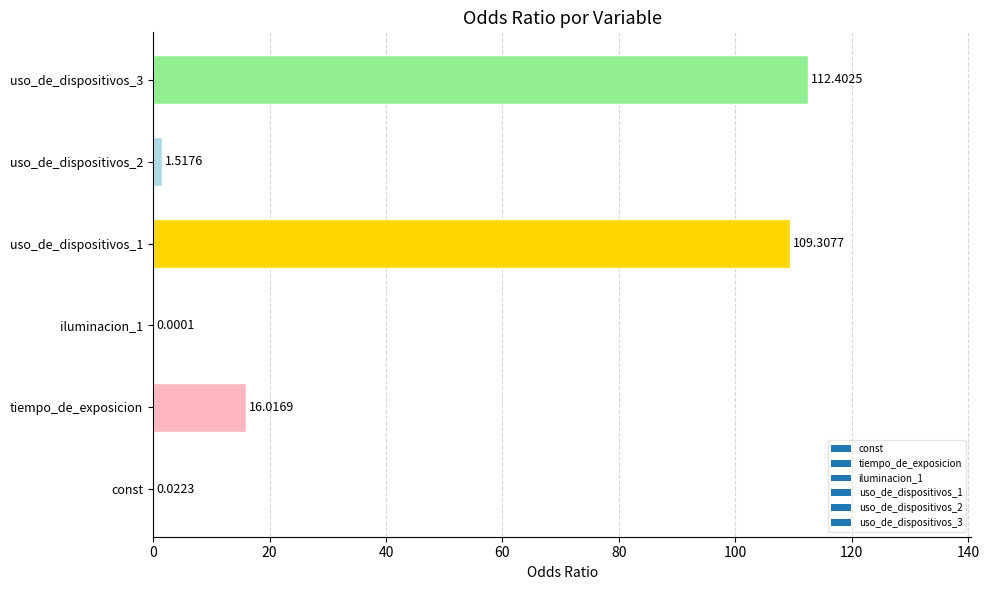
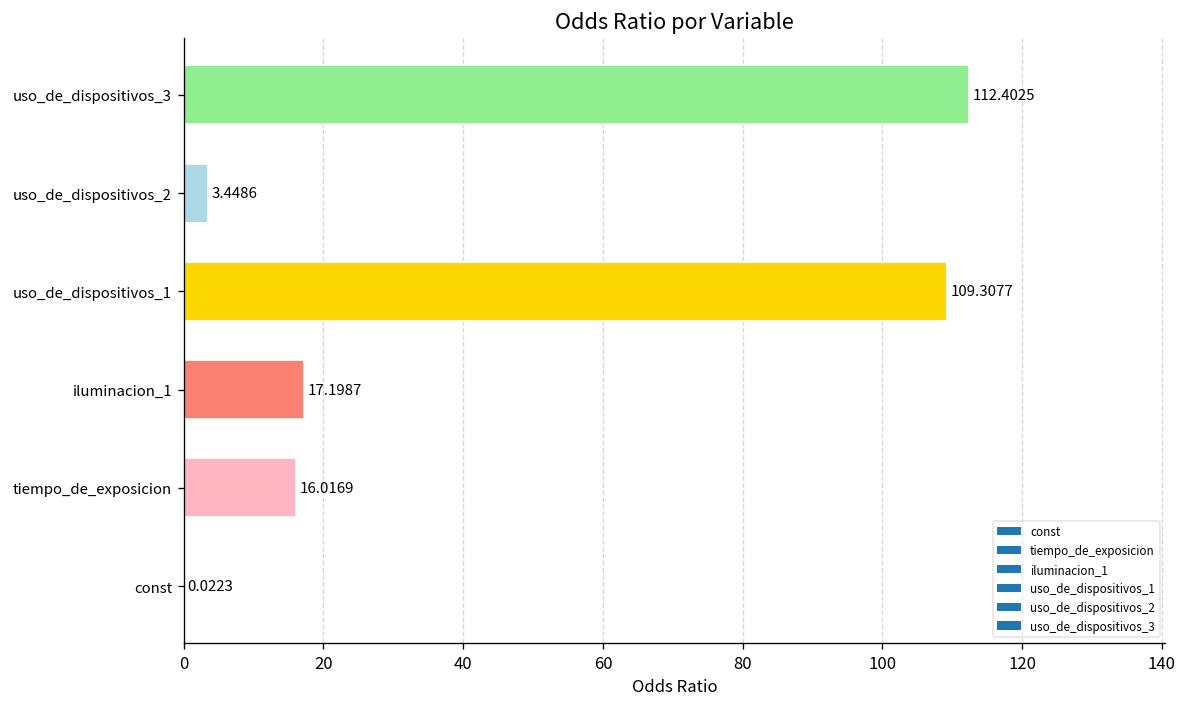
uso_de_dispositivos_2: 1.5176 -> 3.4486
iluminacion_1: 0.0001 -> 17.1987
